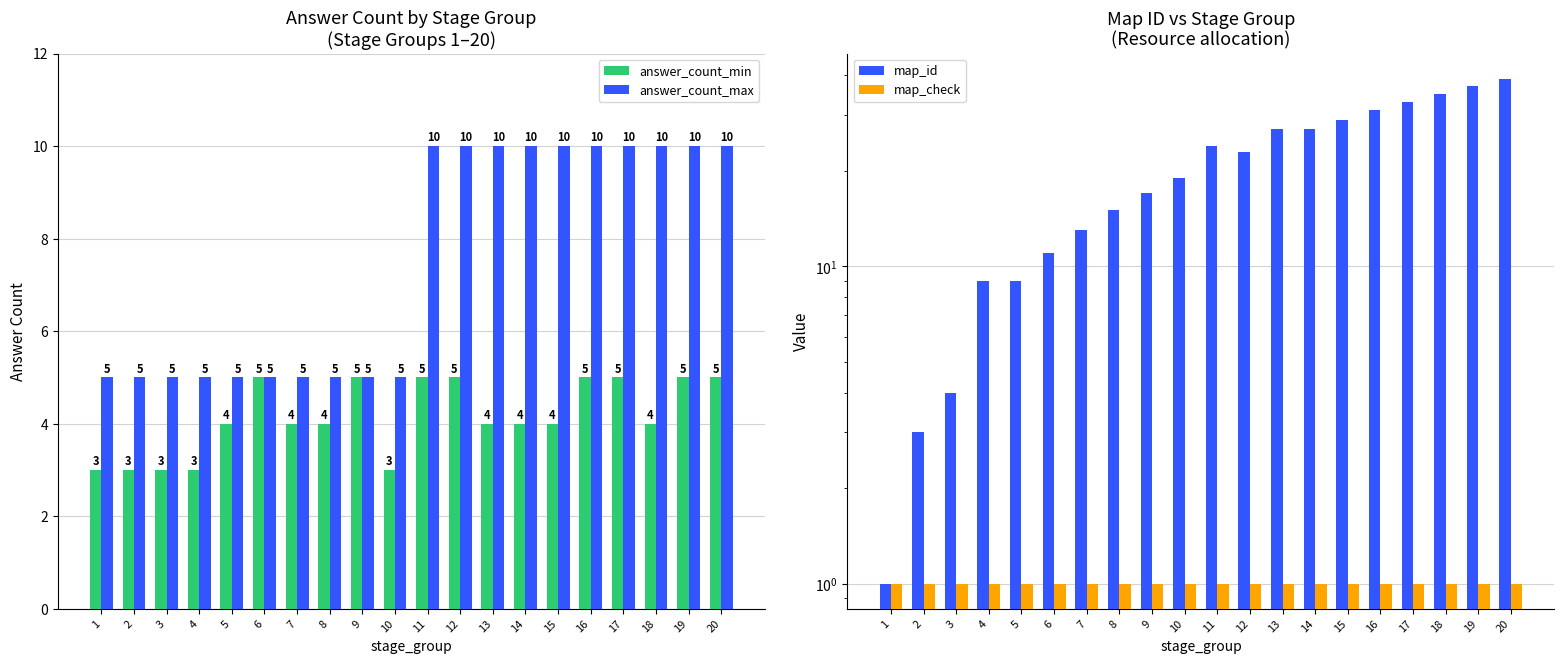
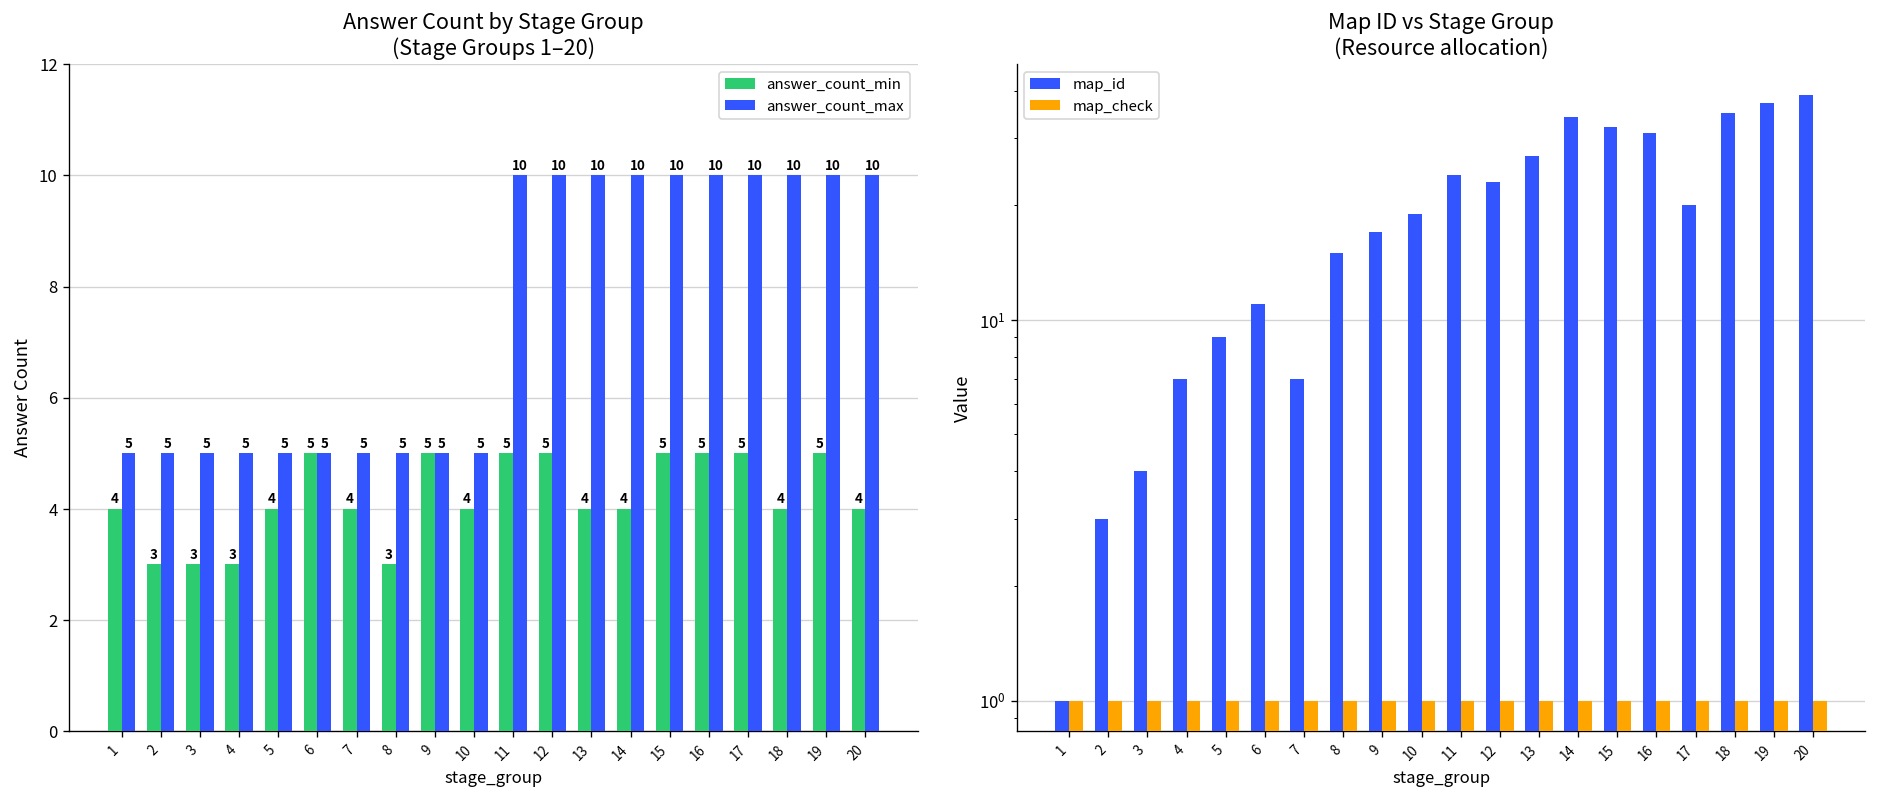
Answer Count by Stage Group (Stage Groups 1–20), answer_count_min, 1: 3 -> 4
Answer Count by Stage Group (Stage Groups 1–20), answer_count_min, 8: 4 -> 3
Answer Count by Stage Group (Stage Groups 1–20), answer_count_min, 10: 3 -> 4
Answer Count by Stage Group (Stage Groups 1–20), answer_count_min, 15: 4 -> 5
Answer Count by Stage Group (Stage Groups 1–20), answer_count_min, 20: 5 -> 4
Map ID vs Stage Group (Resource allocation), map_id, 4: 9 -> 7
Map ID vs Stage Group (Resource allocation), map_id, 7: 13 -> 7
Map ID vs Stage Group (Resource allocation), map_id, 14: 27 -> 34
Map ID vs Stage Group (Resource allocation), map_id, 15: 29 -> 32
Map ID vs Stage Group (Resource allocation), map_id, 17: 33 -> 20
